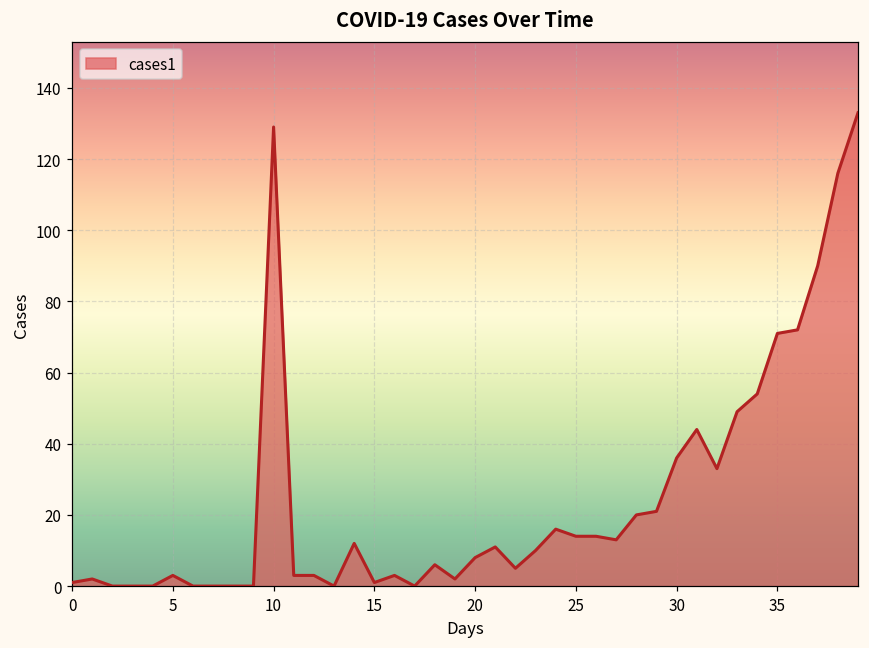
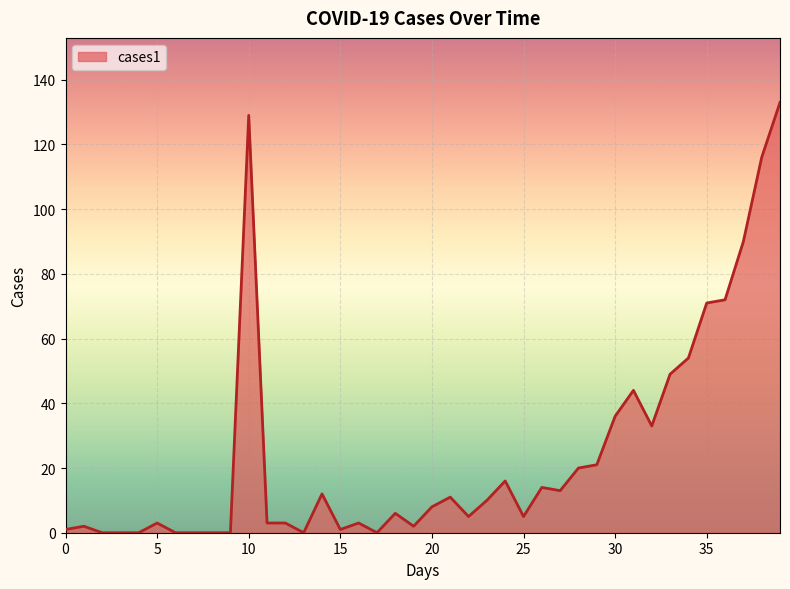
25: 14 -> 5
